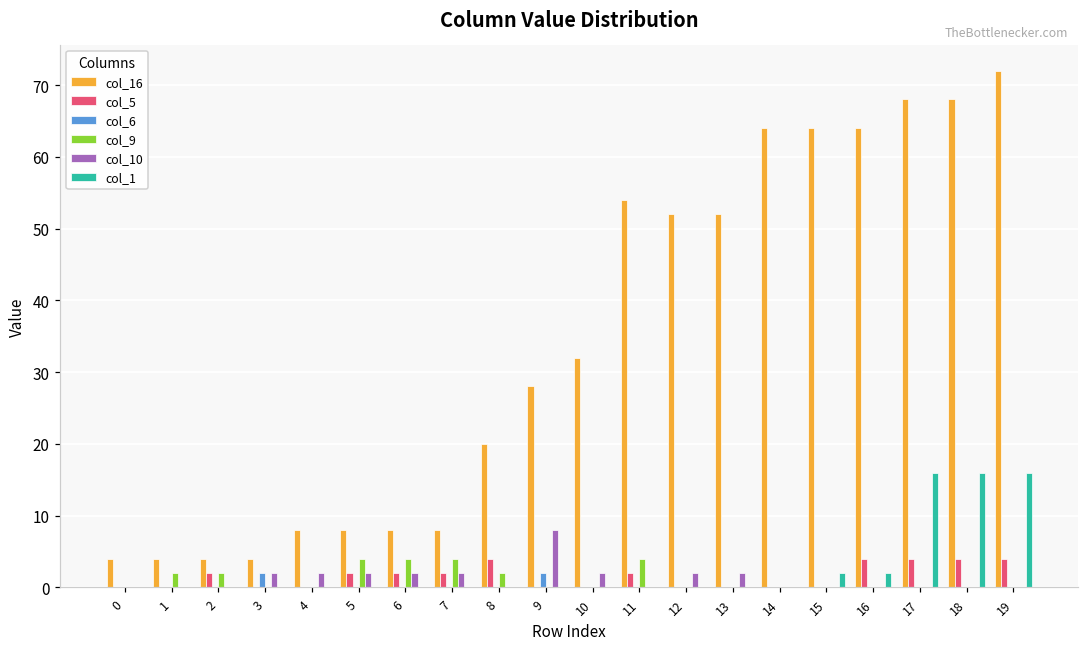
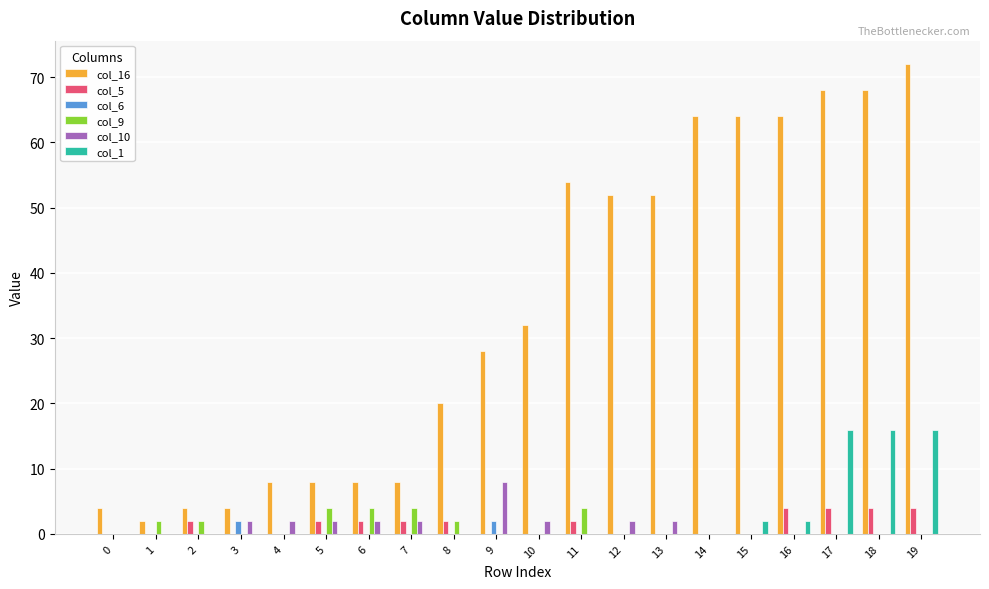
col_16, 1: 4 -> 2
col_5, 8: 4 -> 2
